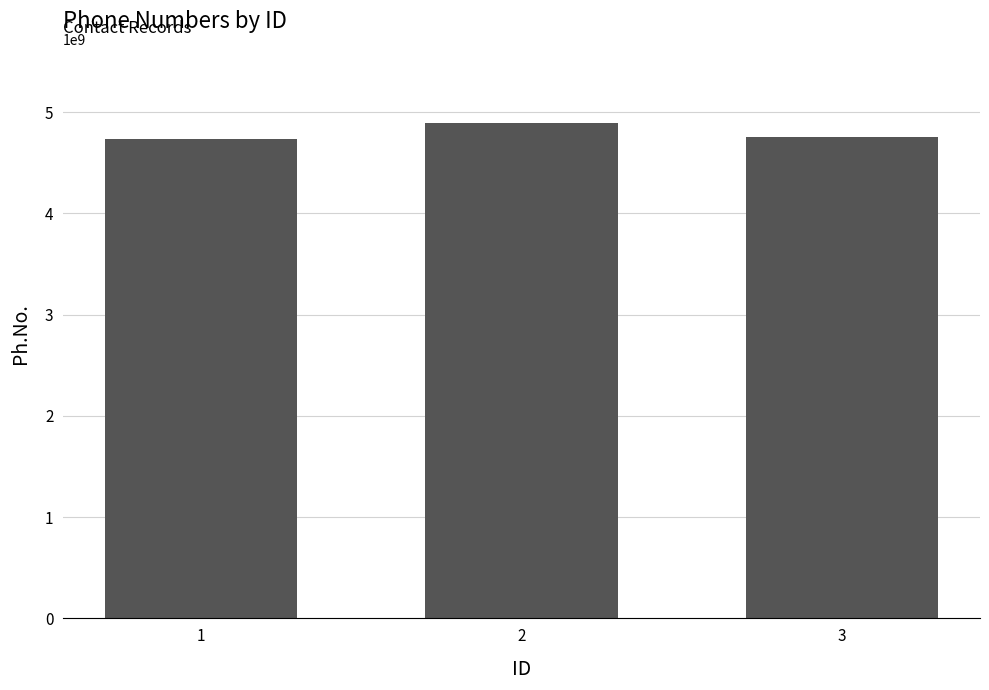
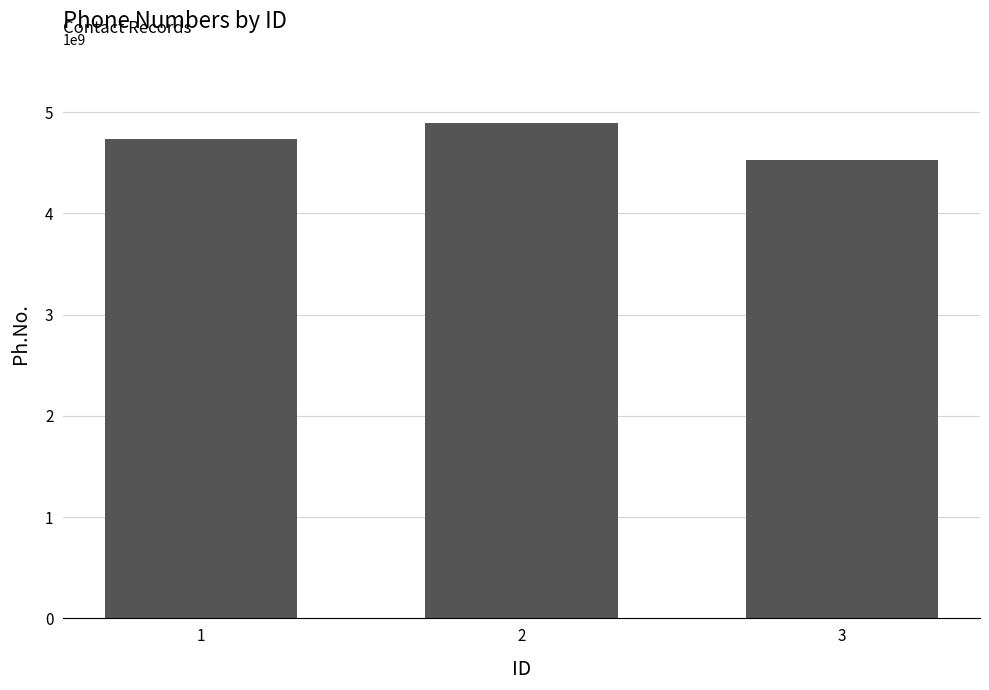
3: 4760000000 -> 4530000000
